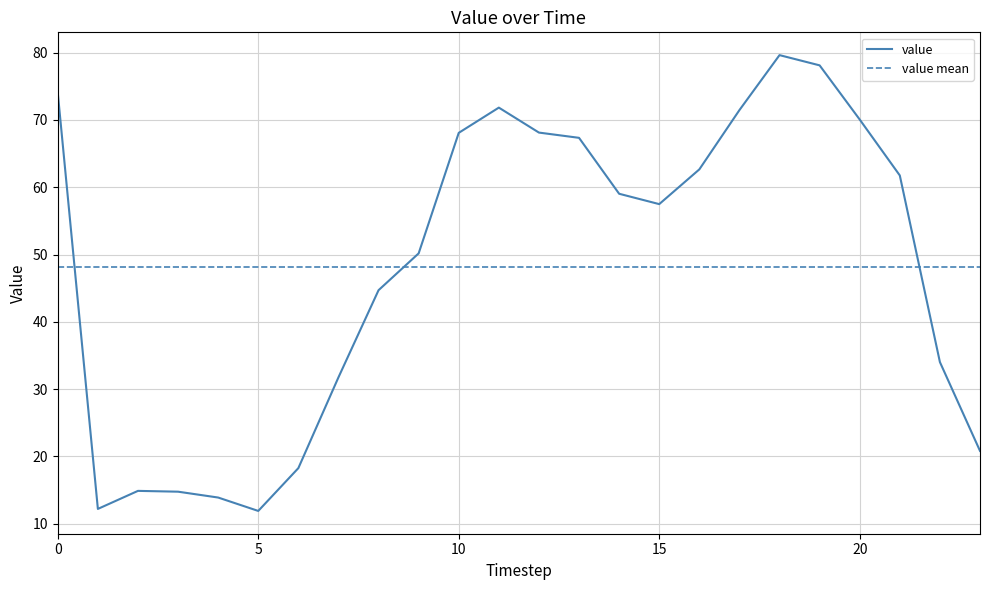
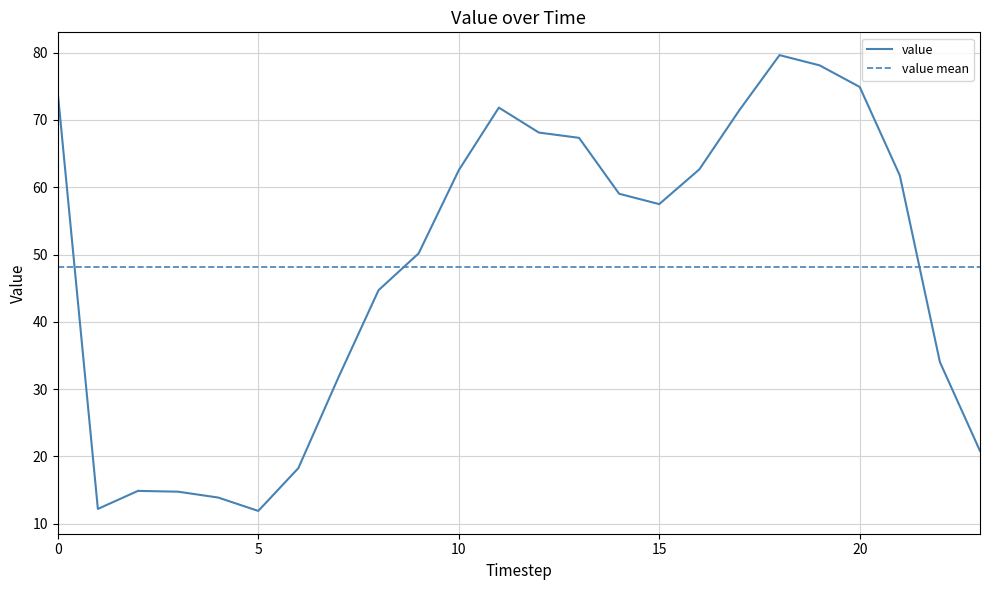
10: 68 -> 63
20: 70 -> 75
